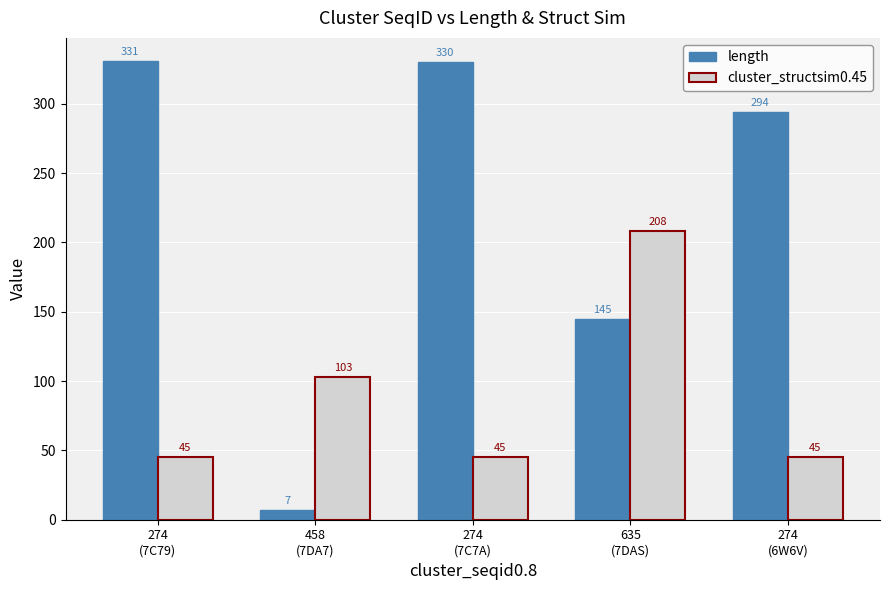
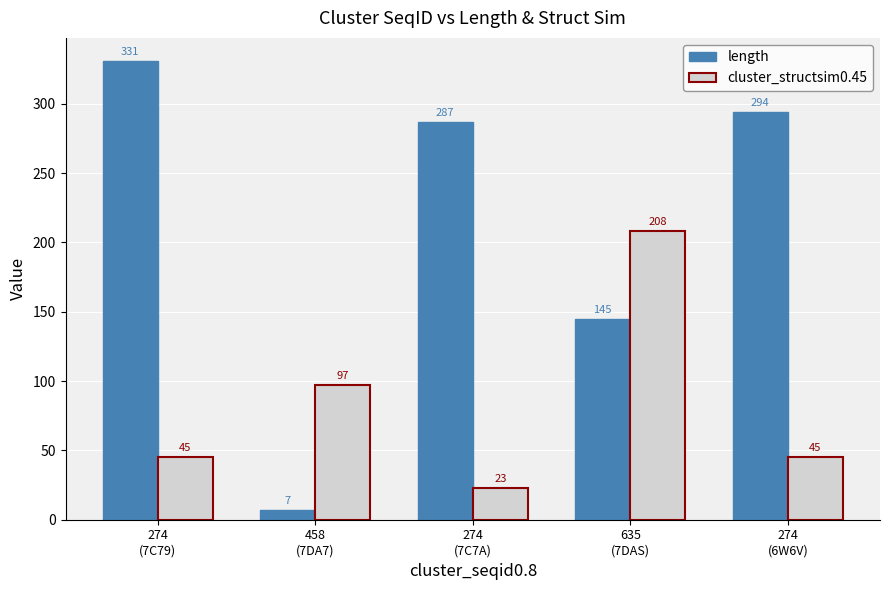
cluster_structsim0.45, 458 (7DA7): 103 -> 97
length, 274 (7C7A): 330 -> 287
cluster_structsim0.45, 274 (7C7A): 45 -> 23
